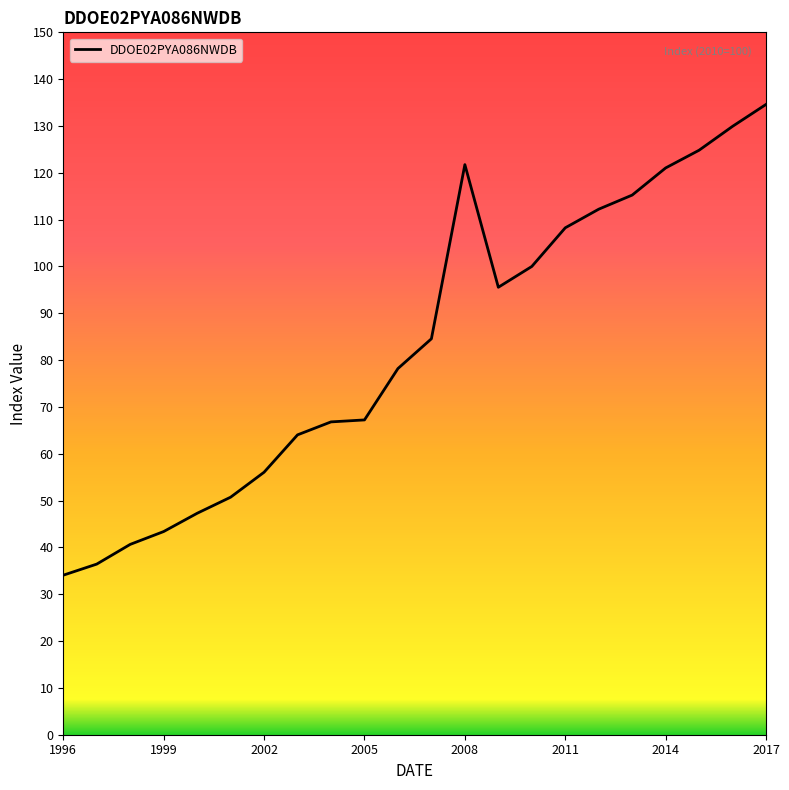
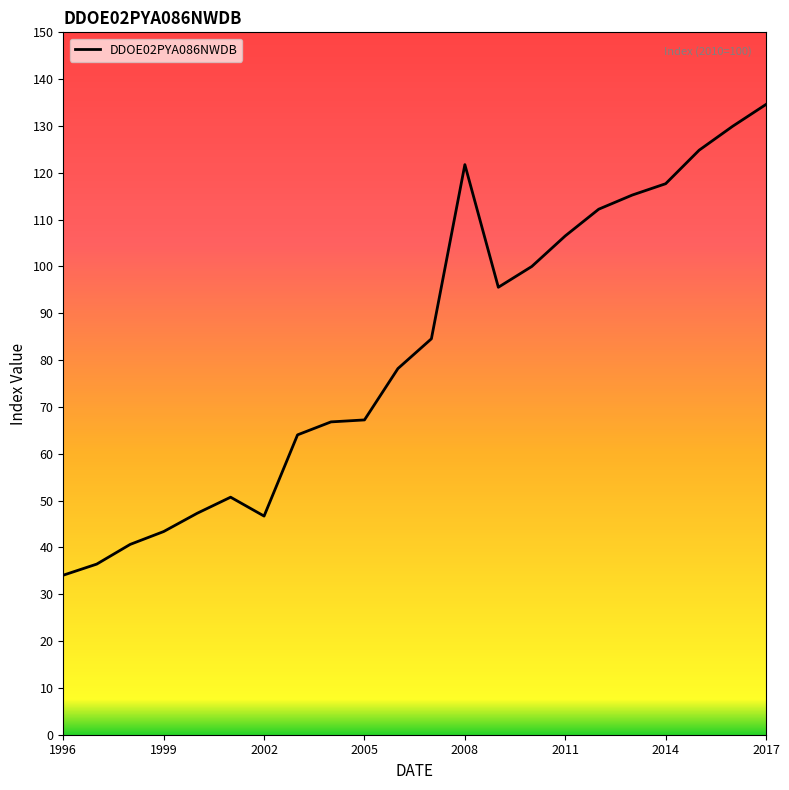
2002: 56 -> 47
2011: 108 -> 107
2014: 121 -> 118
